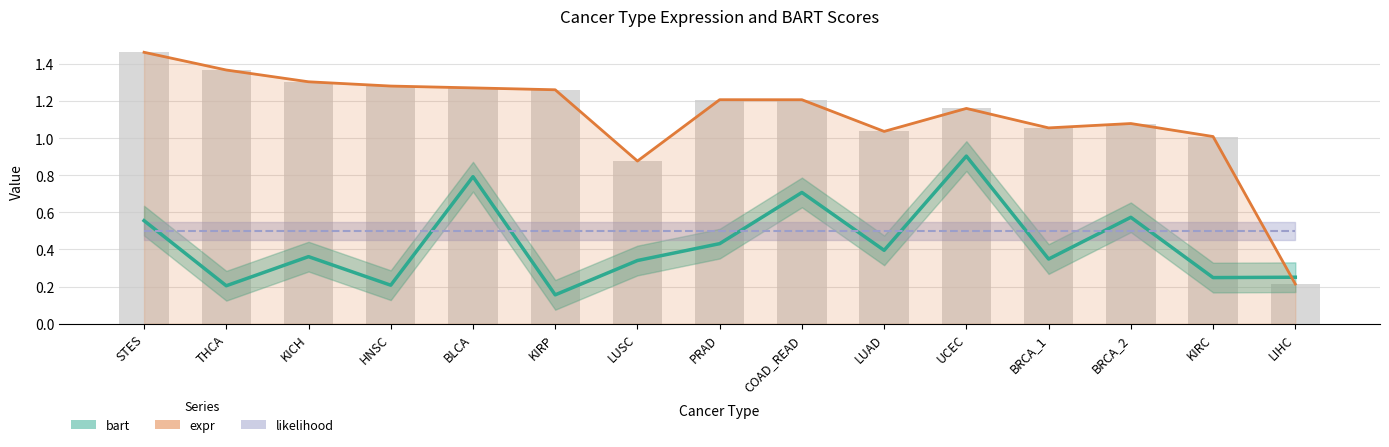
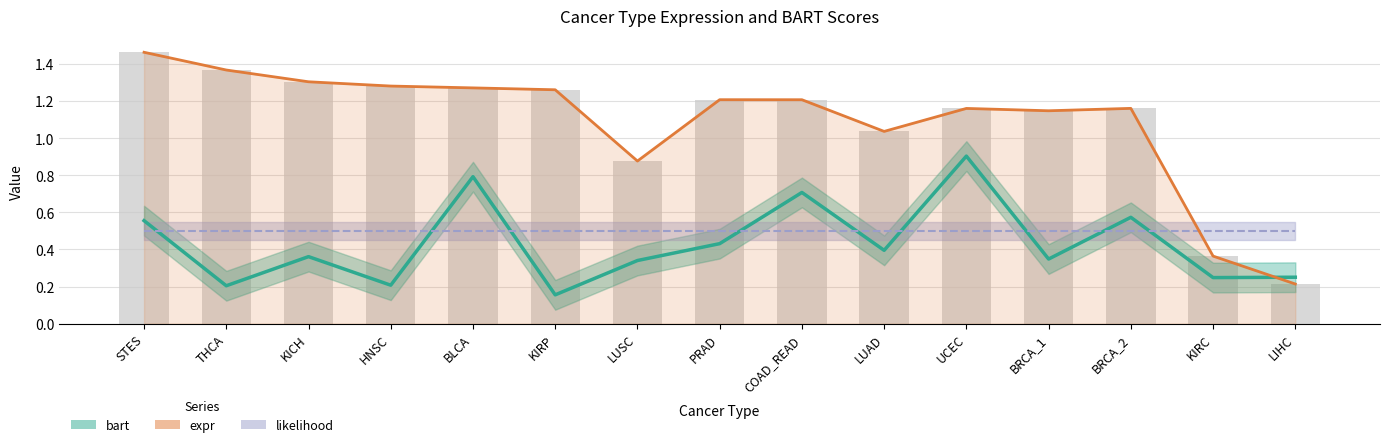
expr, BRCA_1: 1.06 -> 1.15
expr, BRCA_2: 1.08 -> 1.16
expr, KIRC: 1.01 -> 0.36
